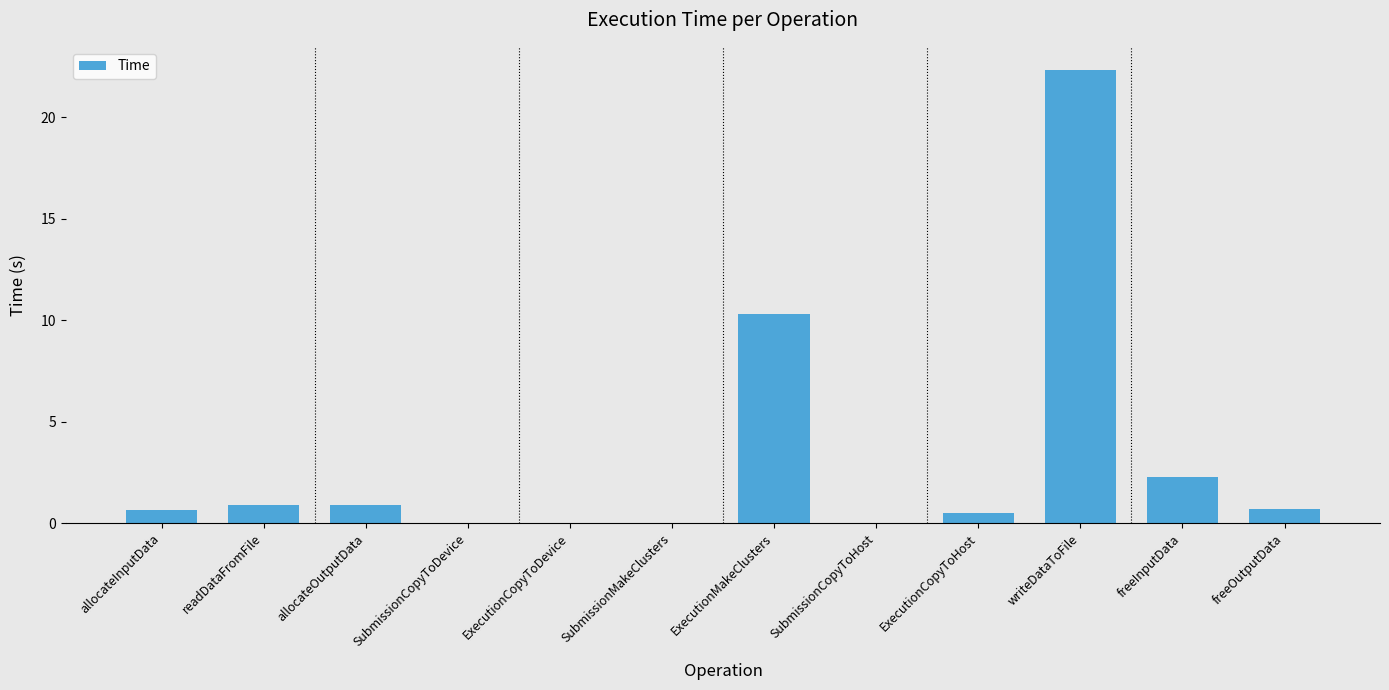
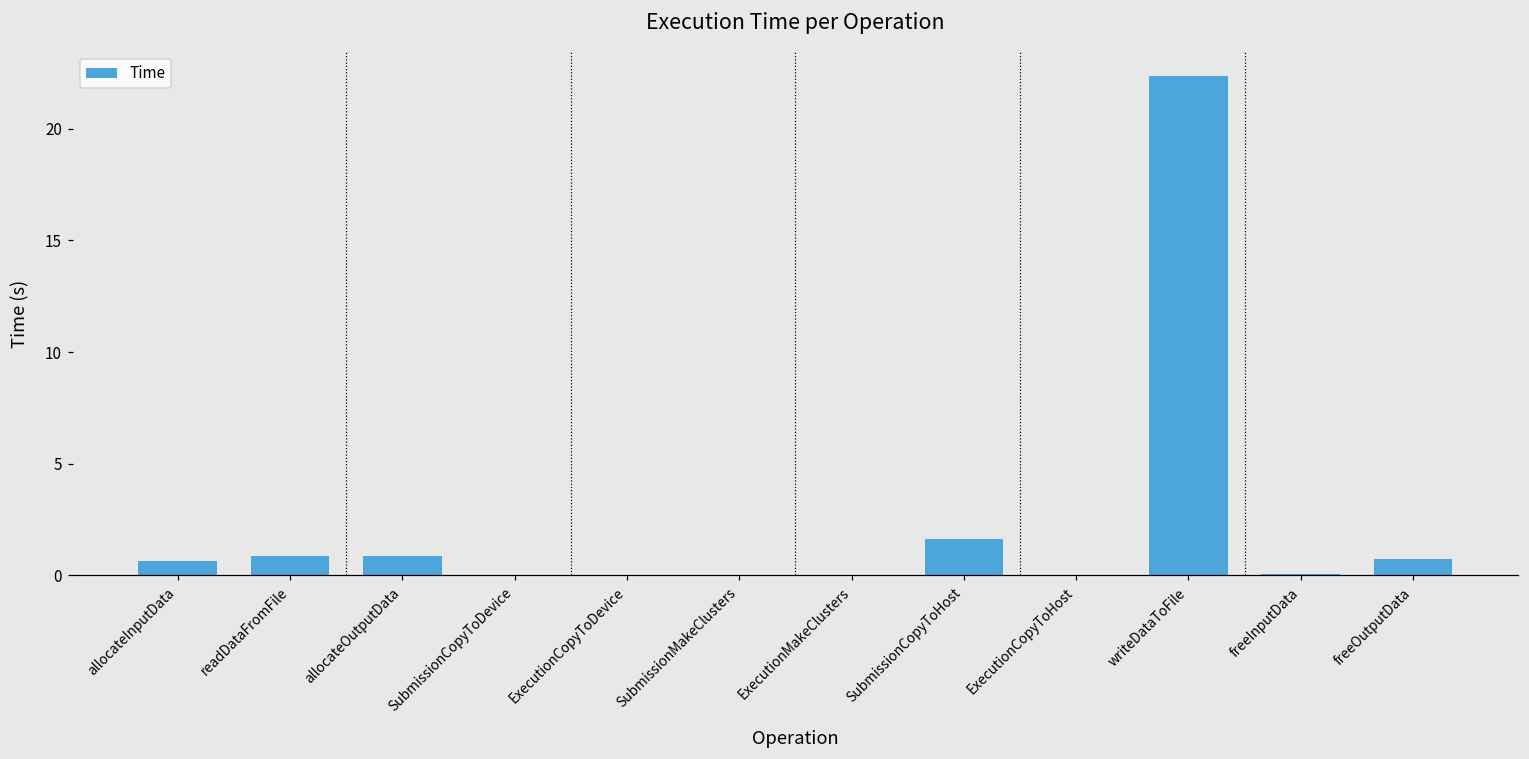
ExecutionMakeClusters: 10.3 -> 0.0
SubmissionCopyToHost: 0.0 -> 1.6
ExecutionCopyToHost: 0.5 -> 0.0
freeInputData: 2.3 -> 0.0
